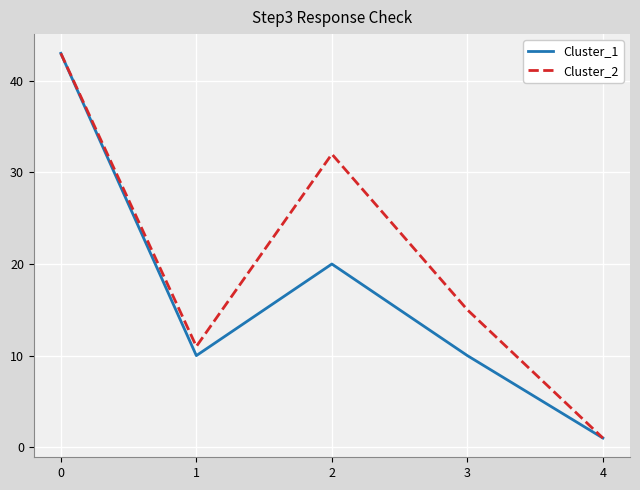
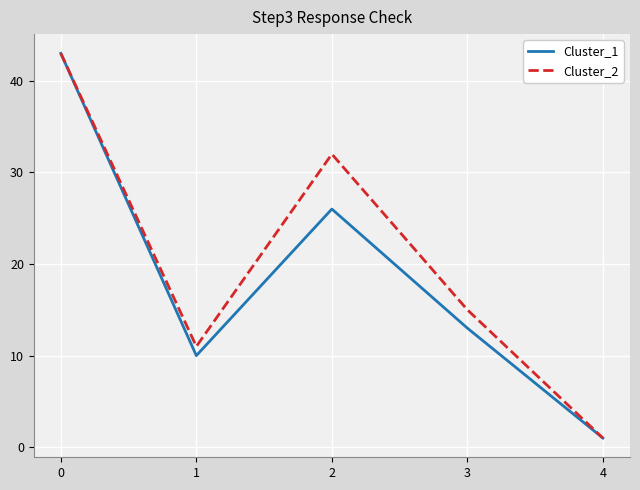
Cluster_1, 2: 20 -> 26
Cluster_1, 3: 10 -> 13
